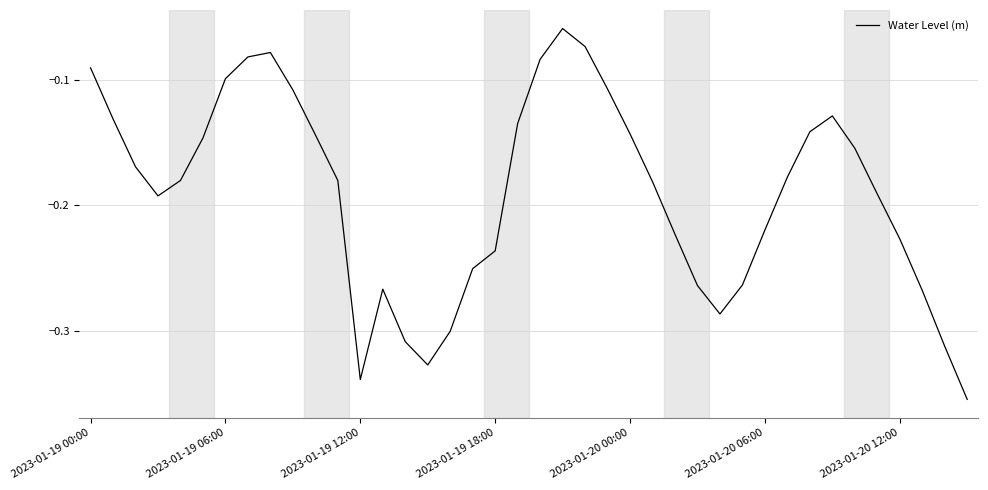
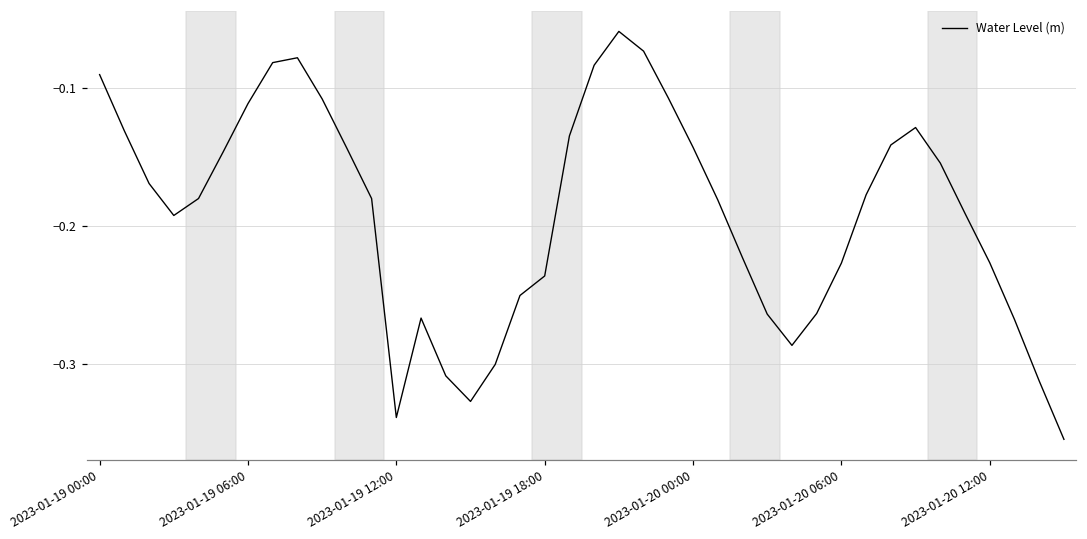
2023-01-19 06:00: -0.099 -> -0.111
2023-01-20 06:00: -0.220 -> -0.227
